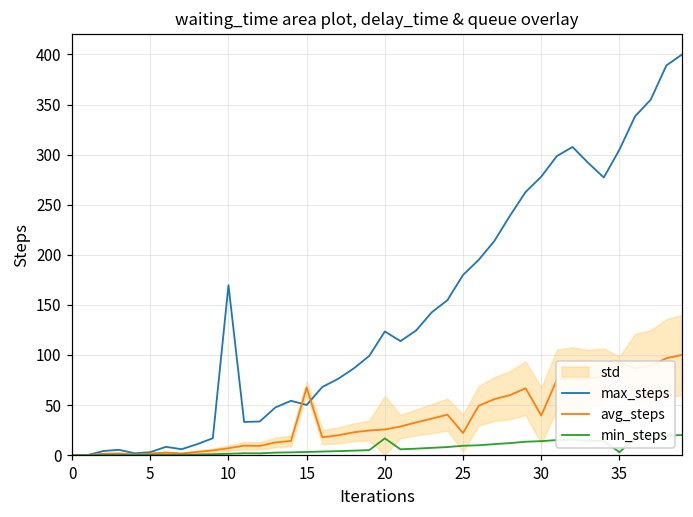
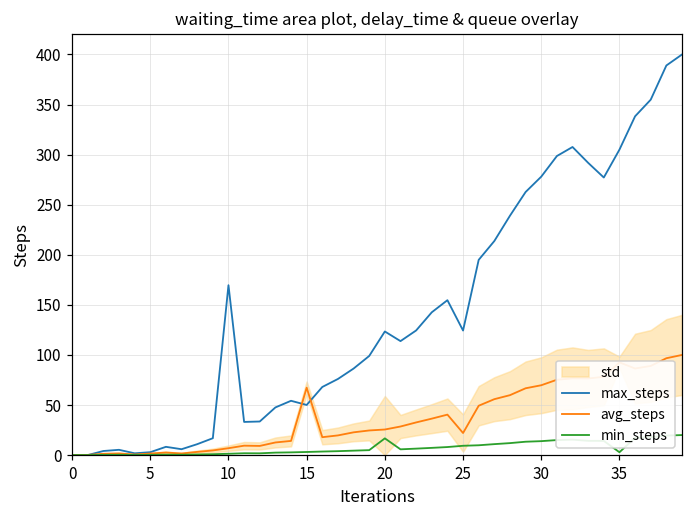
max_steps, 25: 180 -> 120
avg_steps, 30: 40 -> 70
